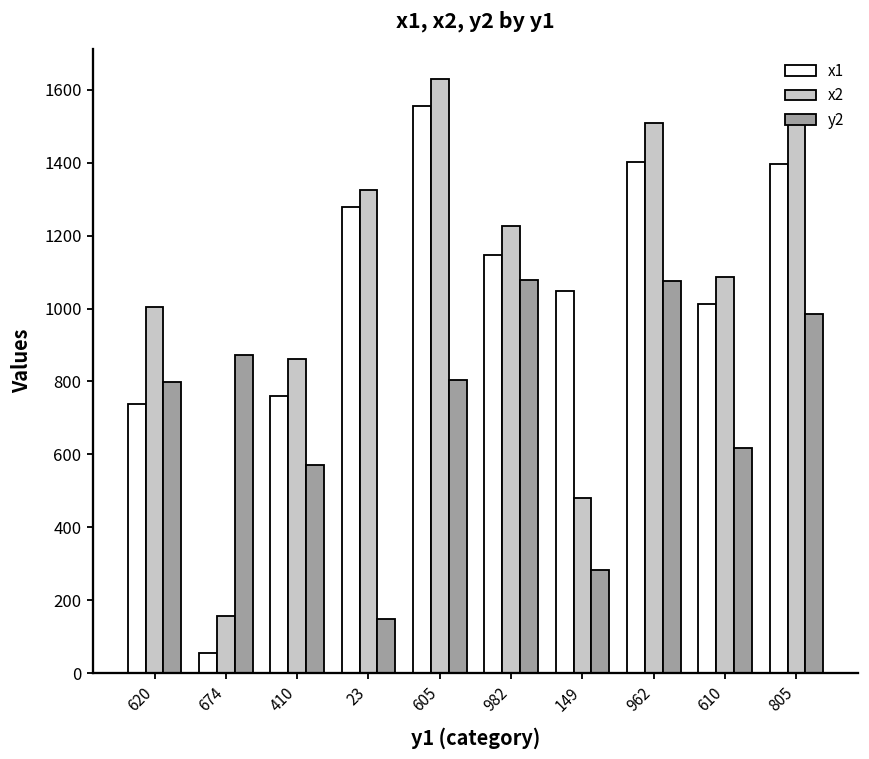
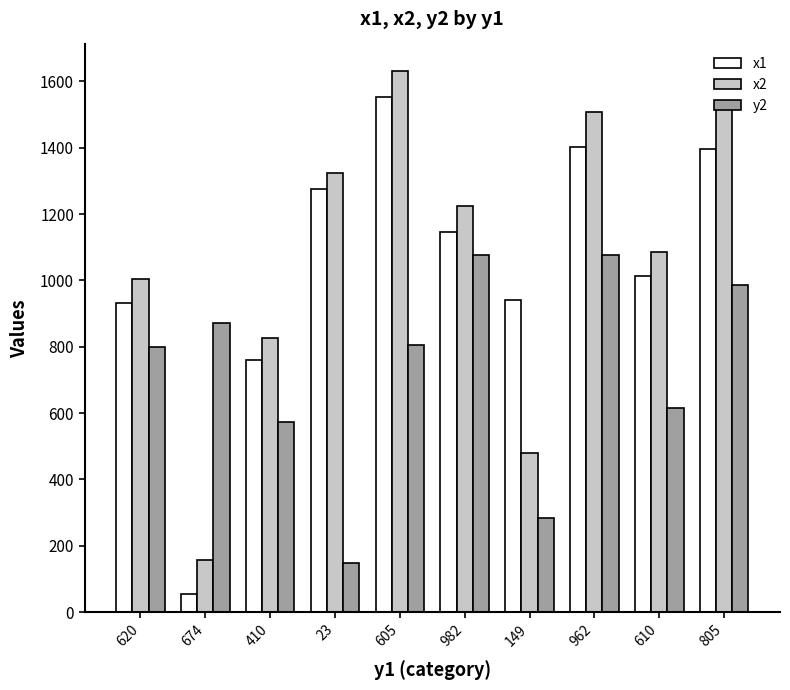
x1, 620: 740 -> 930
x2, 410: 860 -> 830
x1, 149: 1050 -> 940
